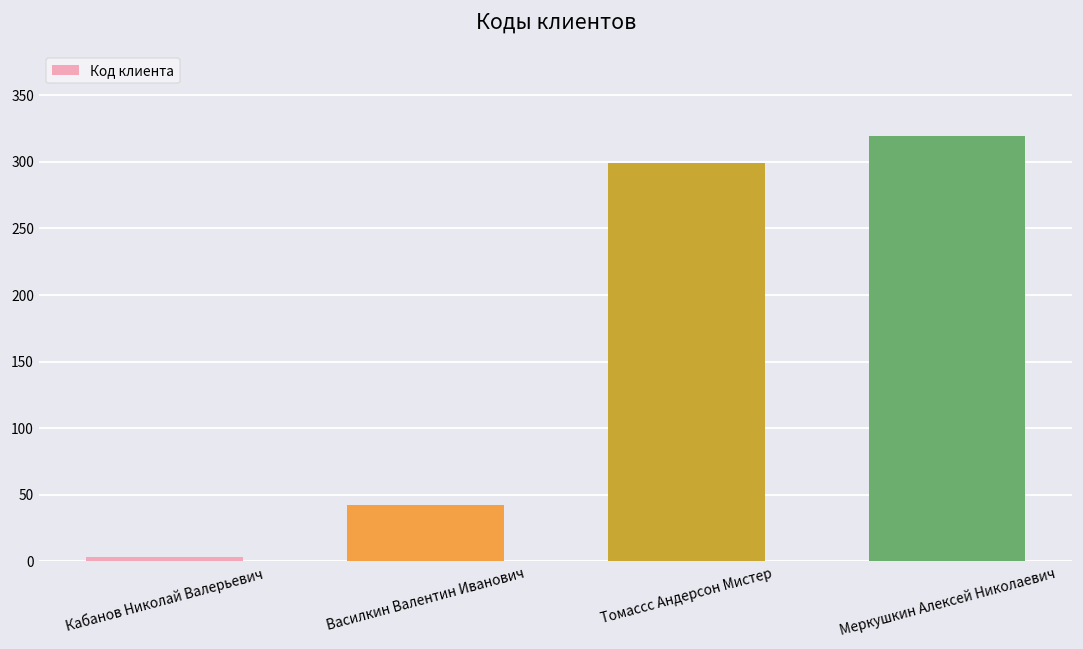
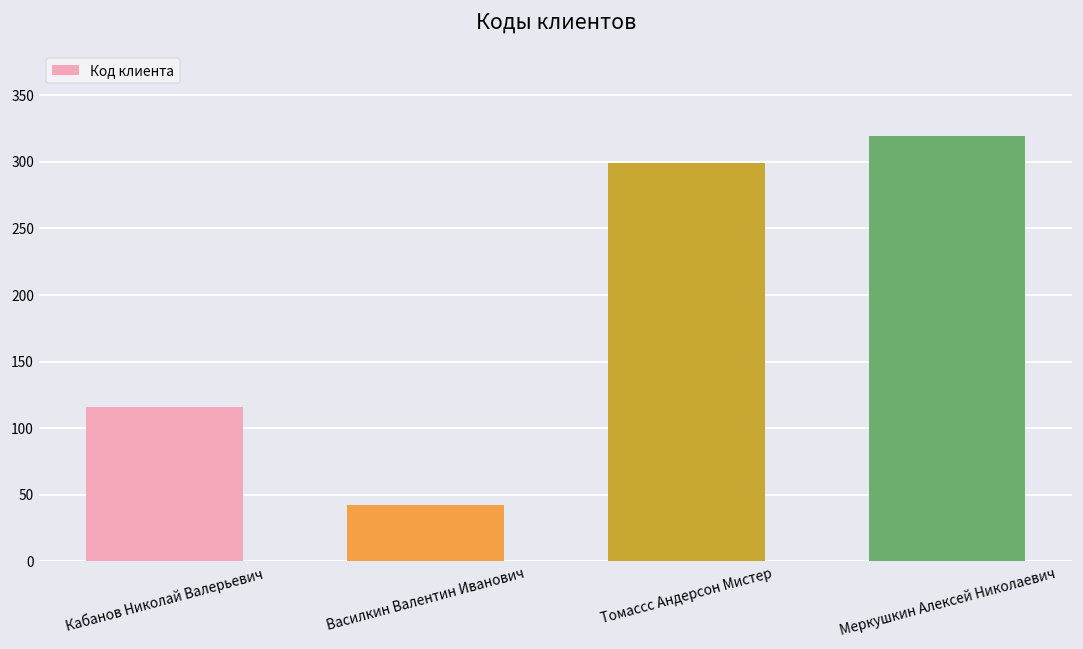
Кабанов Николай Валерьевич: 3 -> 116
